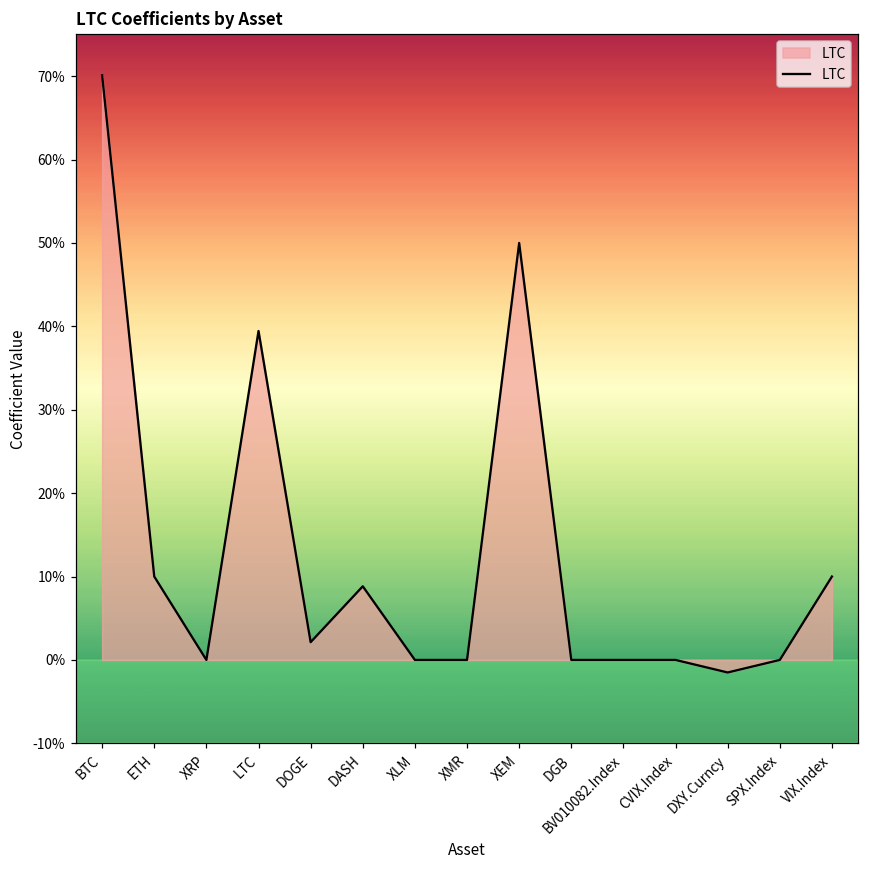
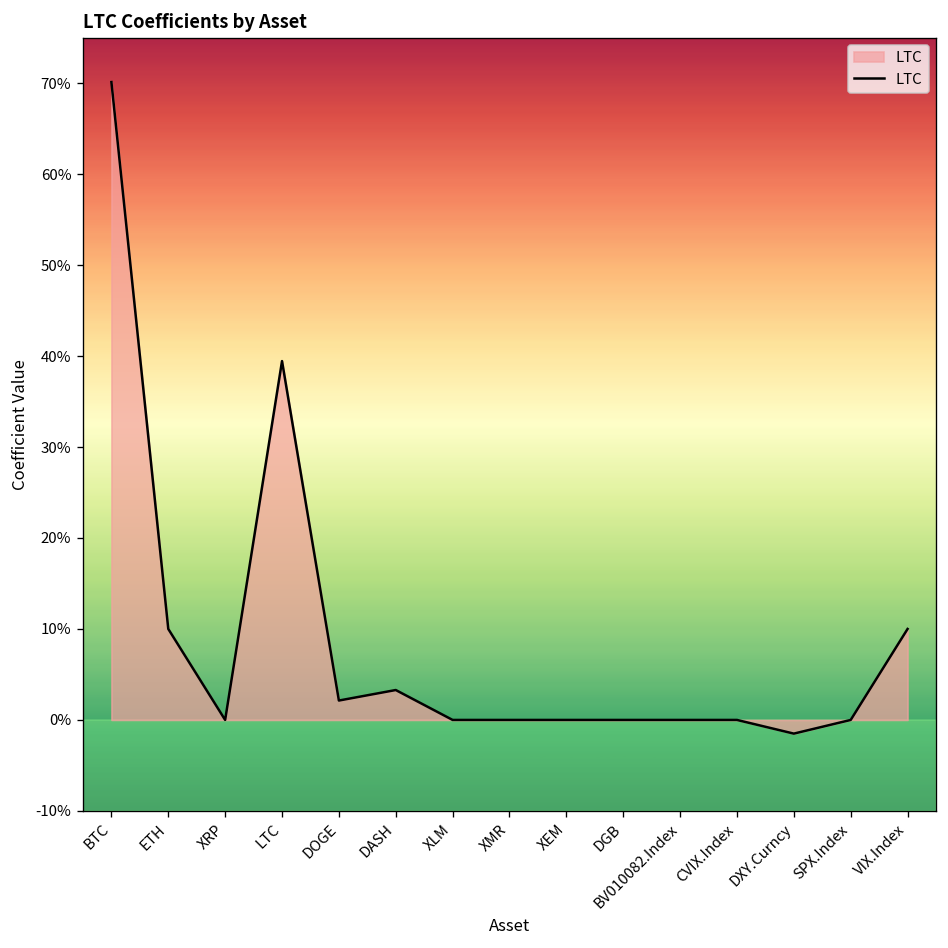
LTC, DASH: 9% -> 3%
LTC, XEM: 50% -> 0%
